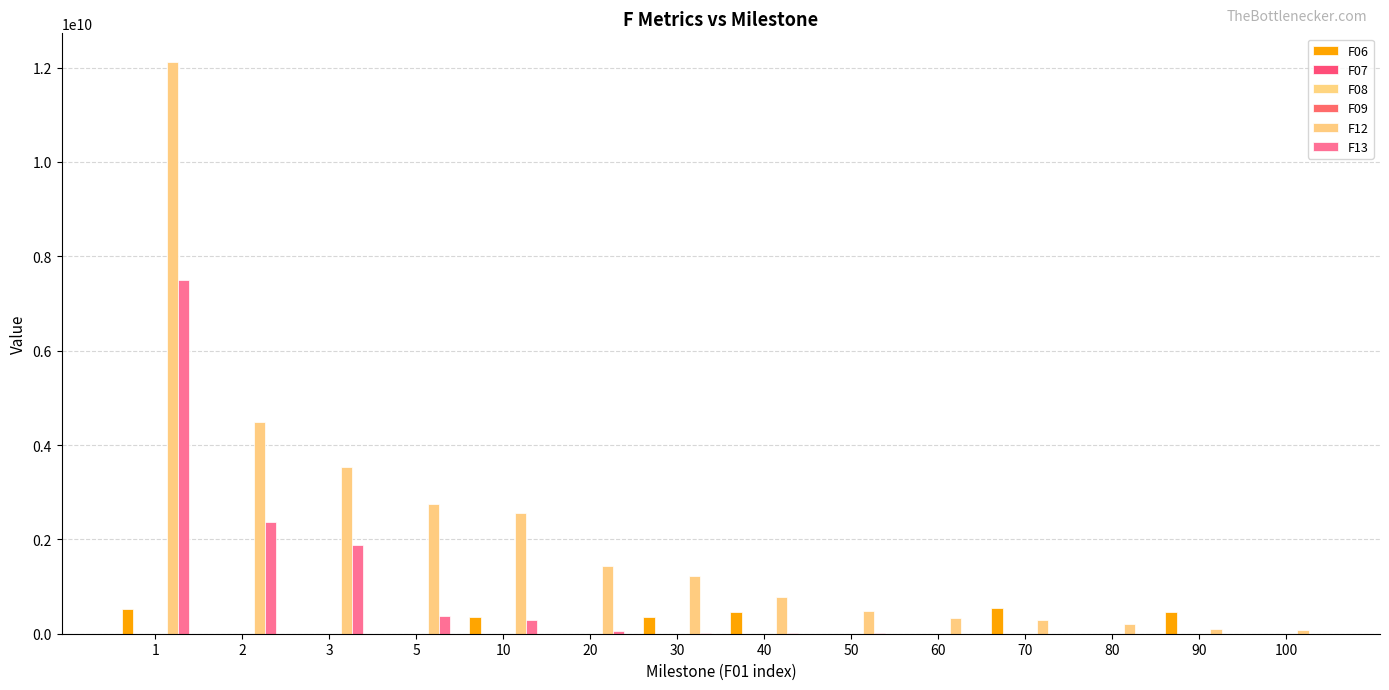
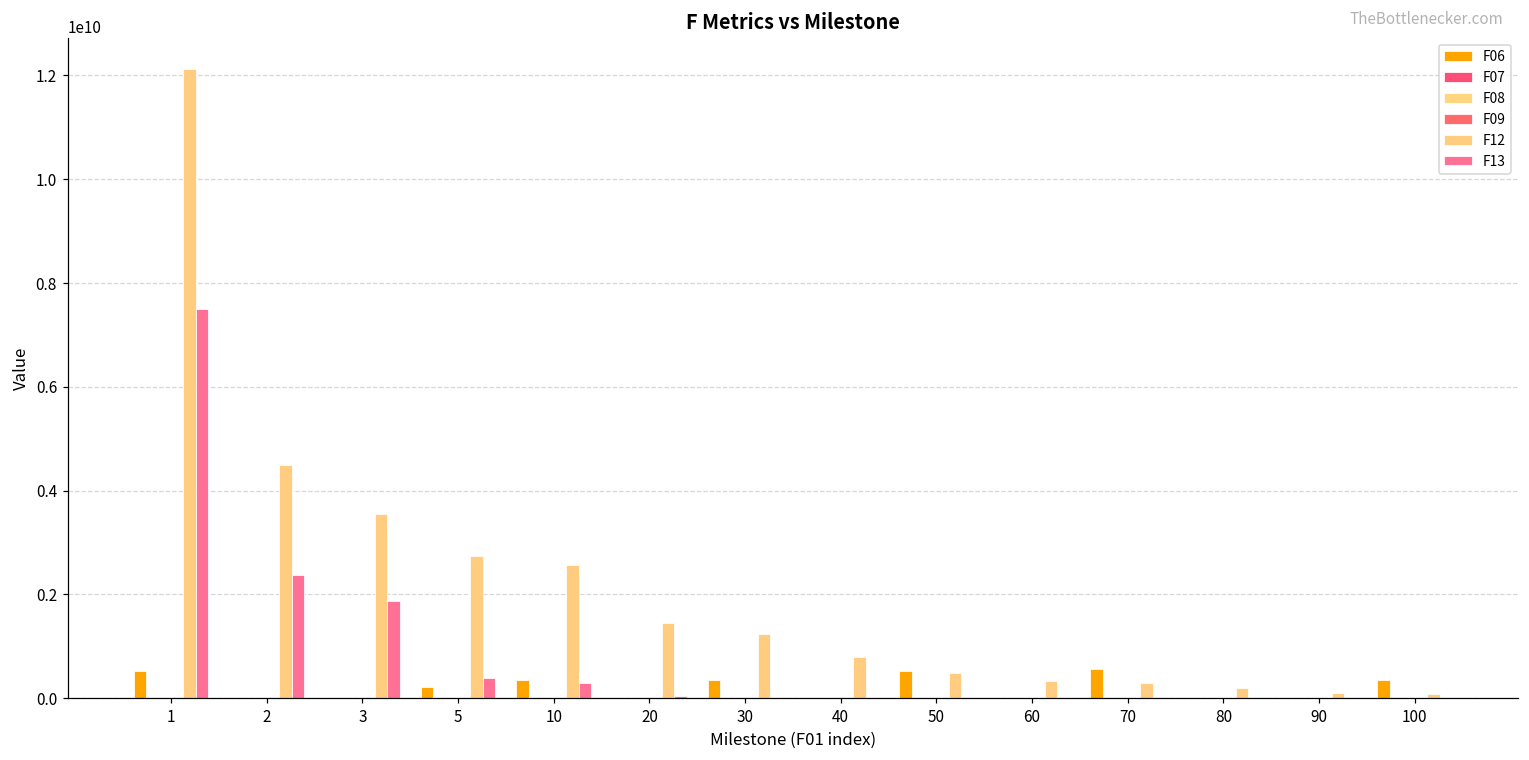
F06, 5: 0 -> 200000000
F06, 40: 500000000 -> 0
F06, 50: 0 -> 500000000
F06, 90: 500000000 -> 0
F06, 100: 0 -> 300000000
